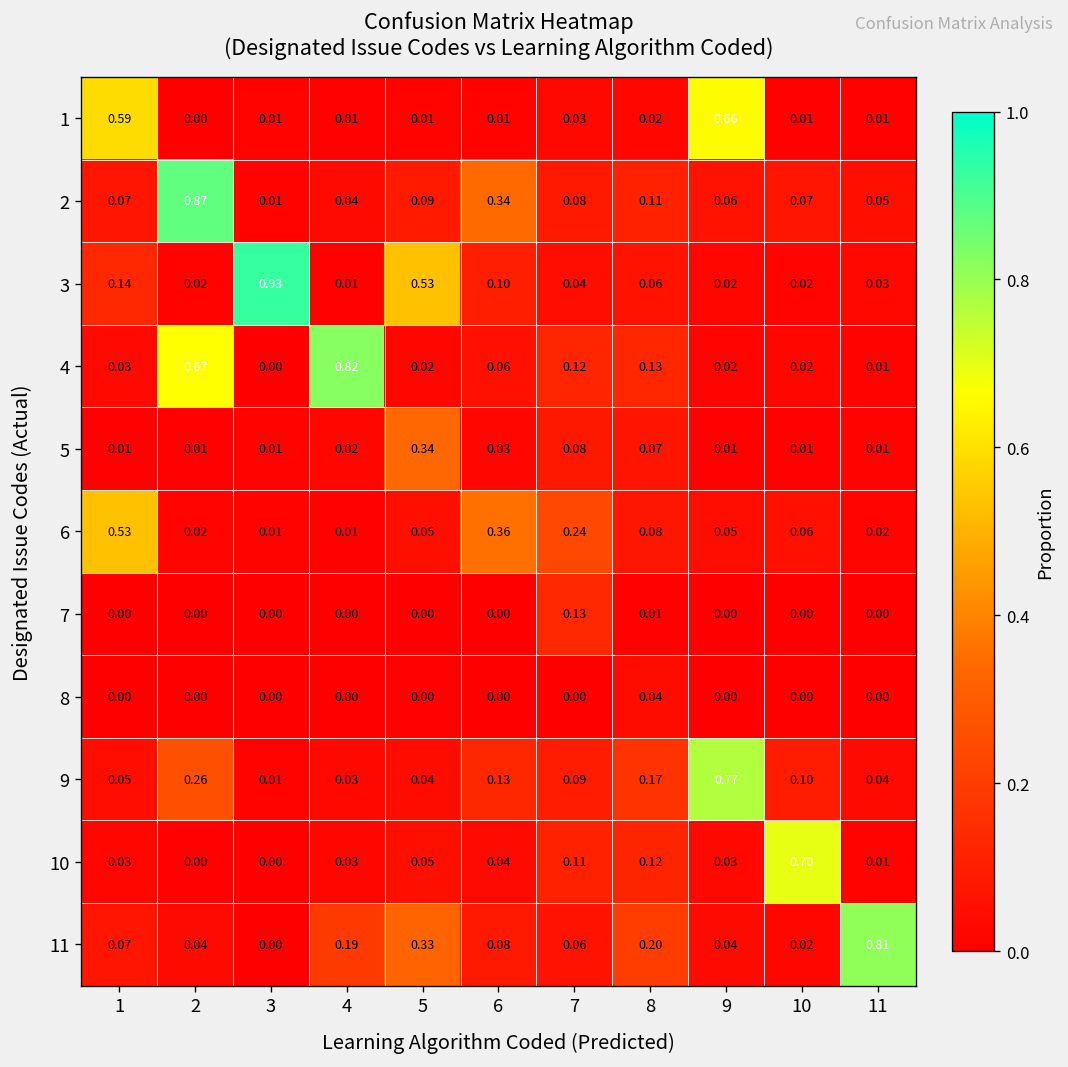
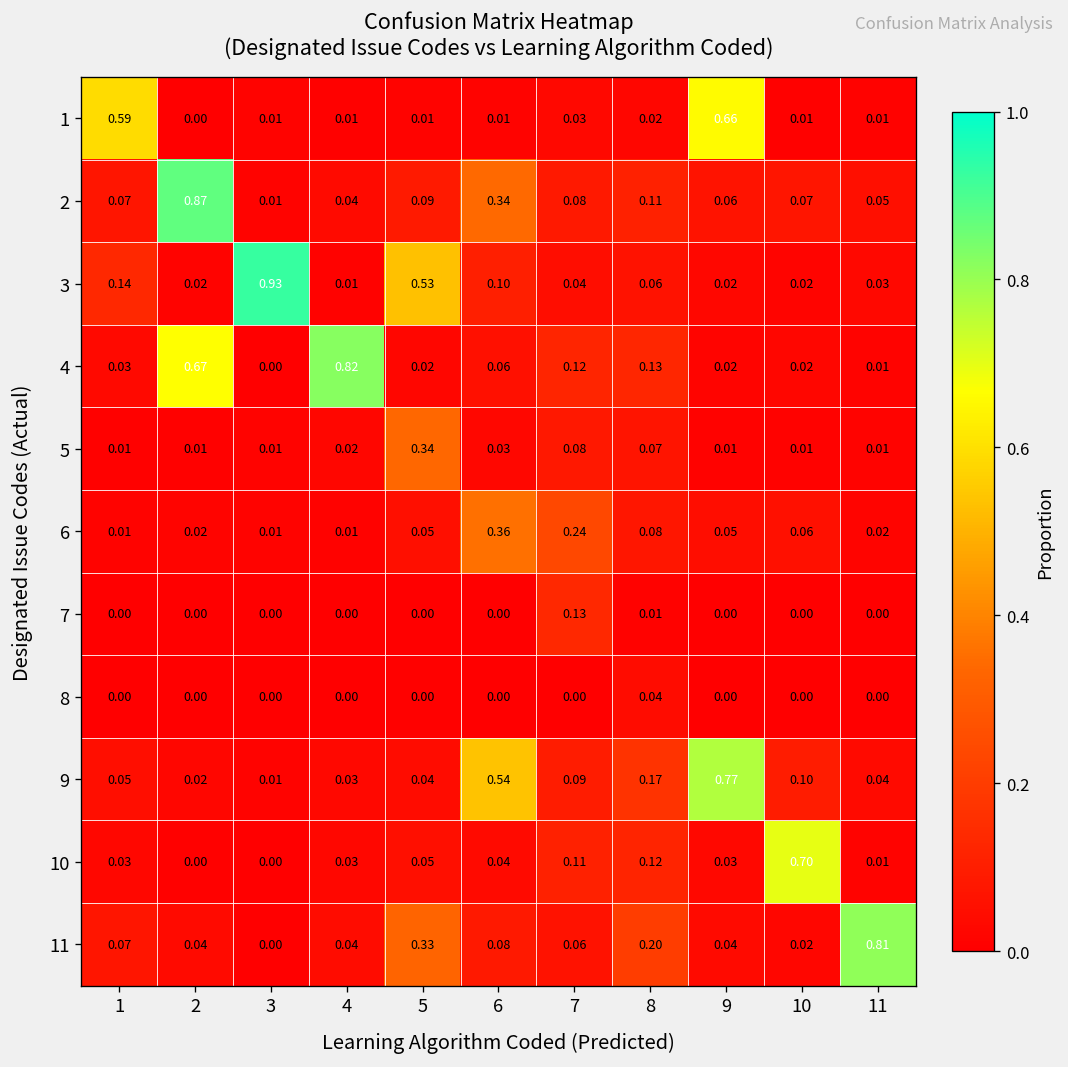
6, 1: 0.53 -> 0.01
9, 2: 0.26 -> 0.02
9, 6: 0.13 -> 0.54
11, 4: 0.19 -> 0.04
